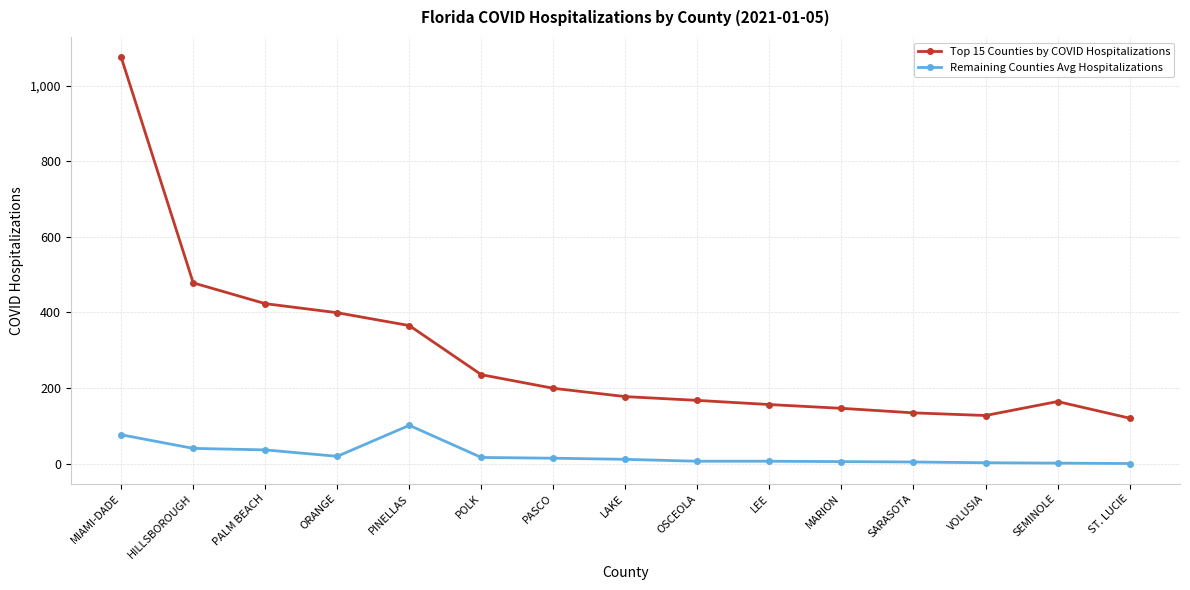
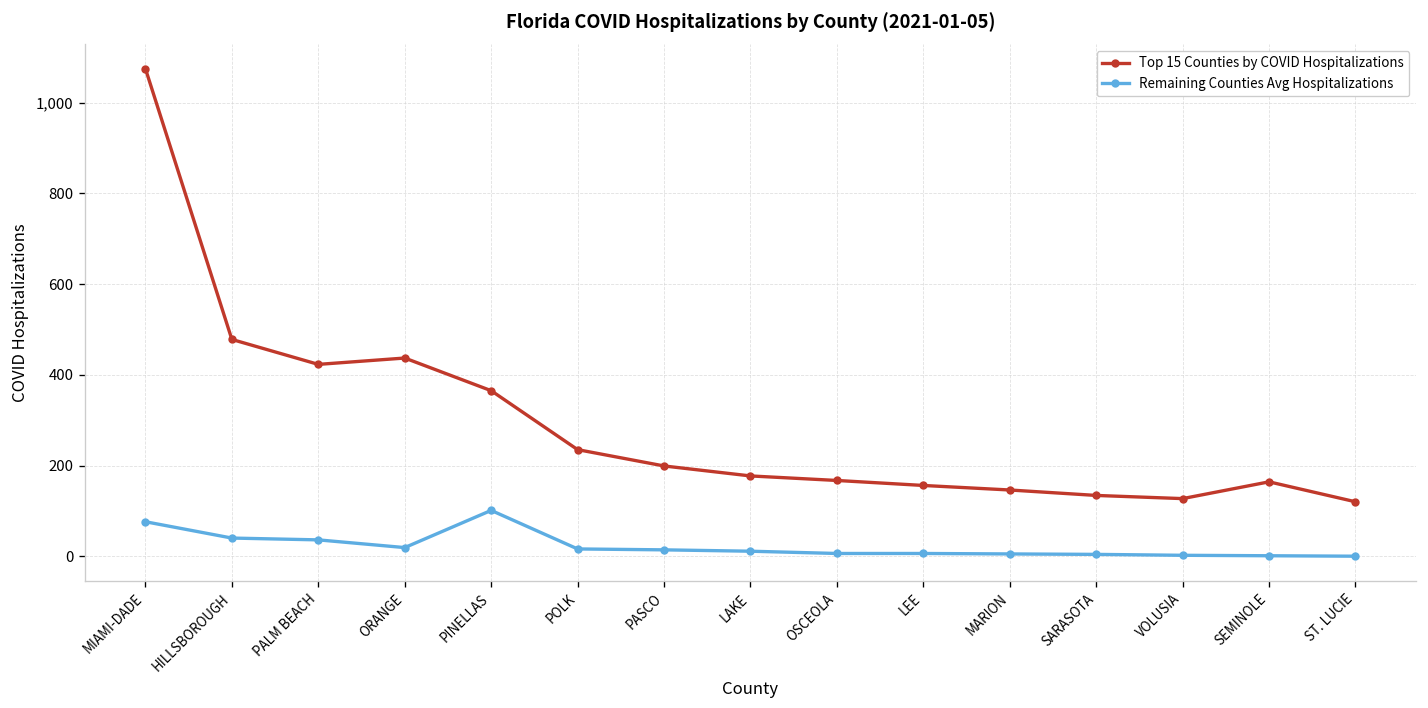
Top 15 Counties by COVID Hospitalizations, ORANGE: 400 -> 440
